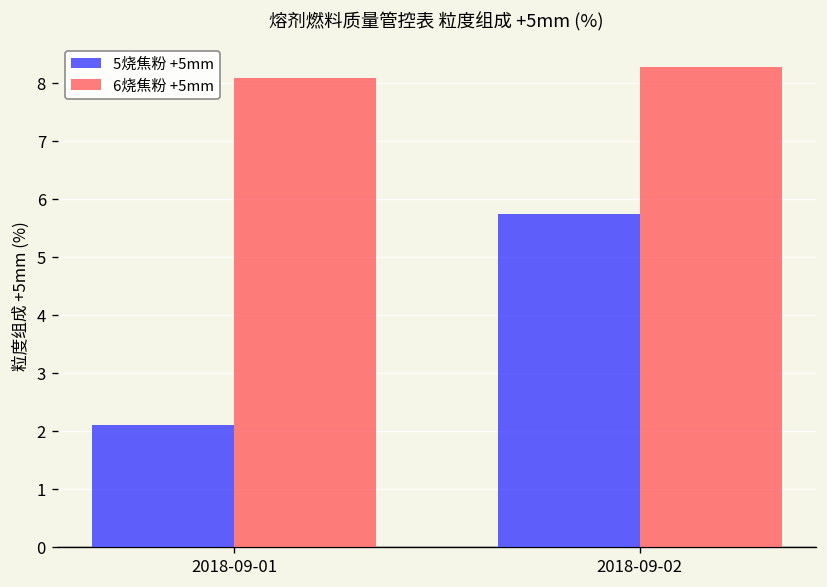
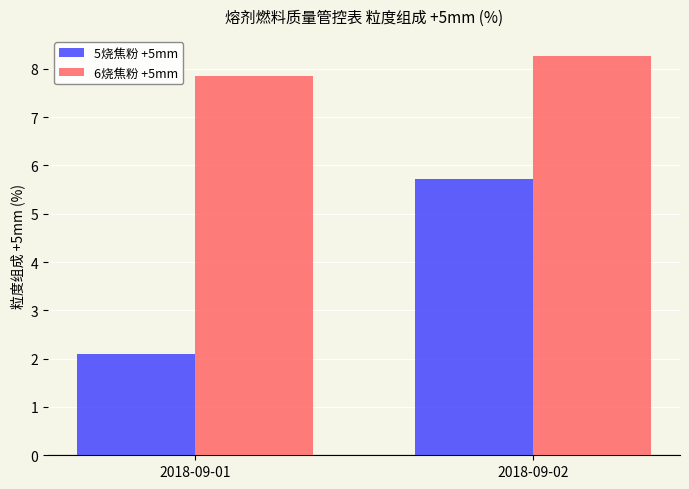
6烧焦粉 +5mm, 2018-09-01: 8.1 -> 7.9
